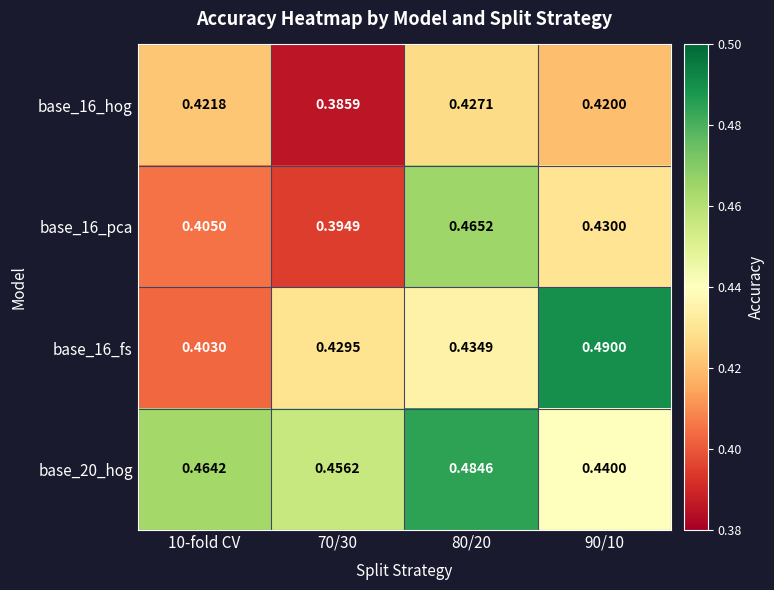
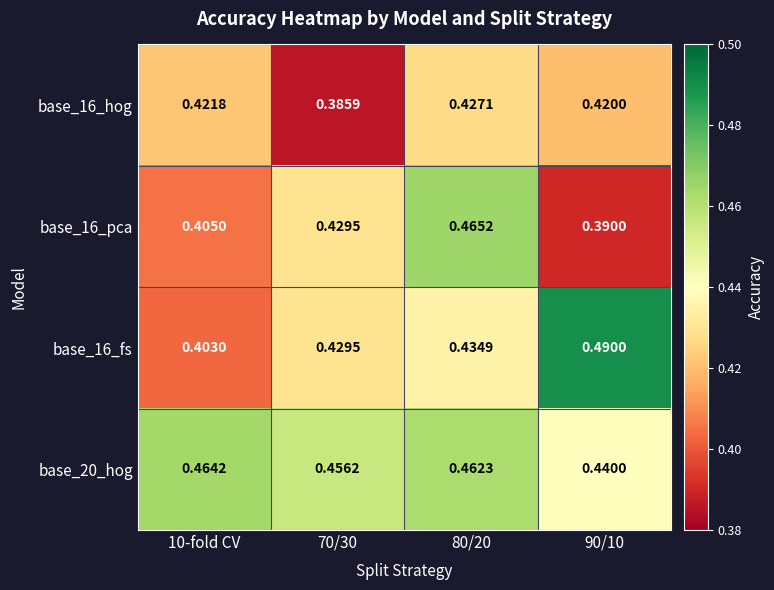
base_16_pca, 70/30: 0.3949 -> 0.4295
base_16_pca, 90/10: 0.4300 -> 0.3900
base_20_hog, 80/20: 0.4846 -> 0.4623
